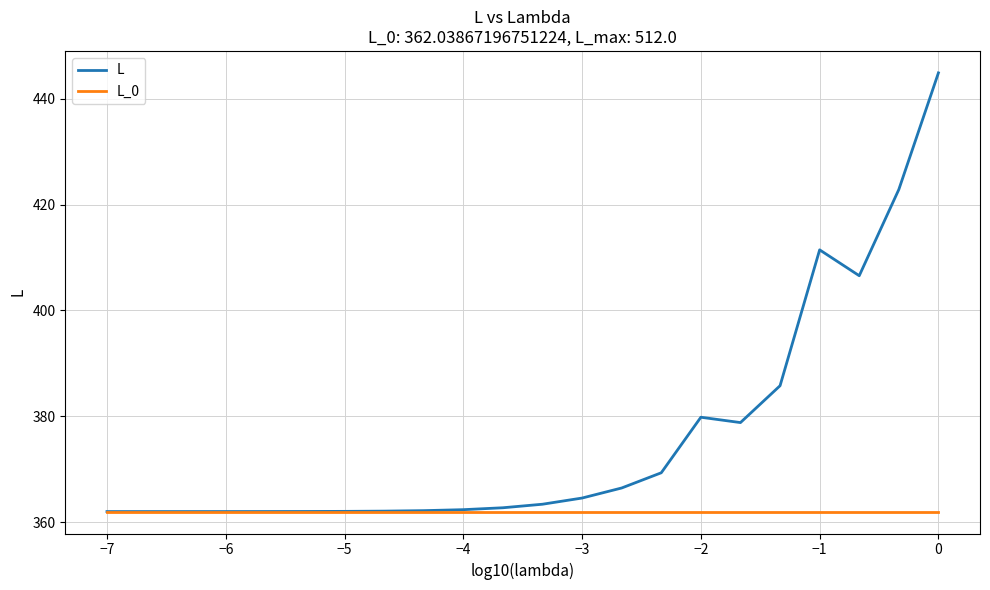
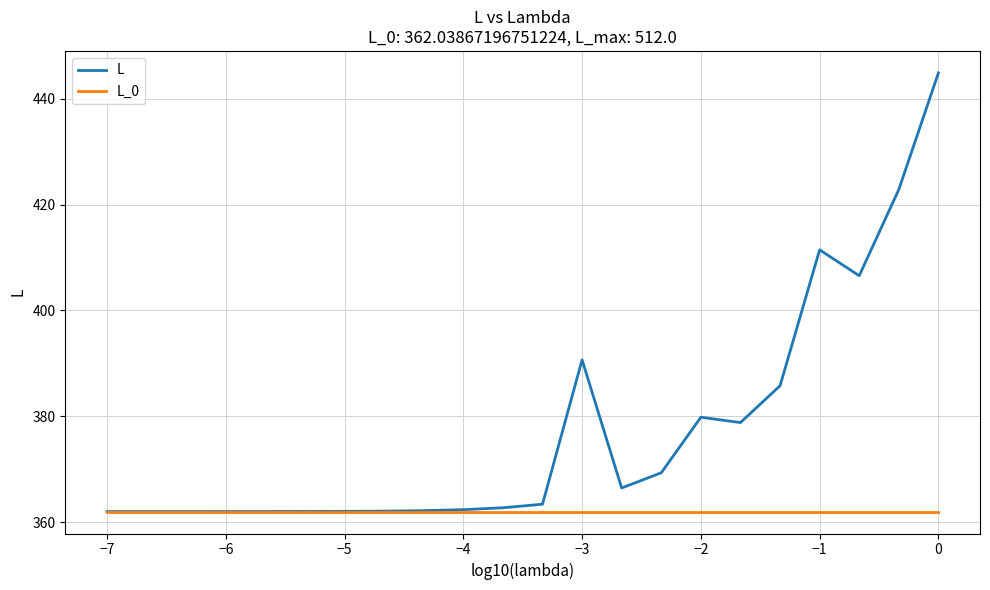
L, −3: 365 -> 391
